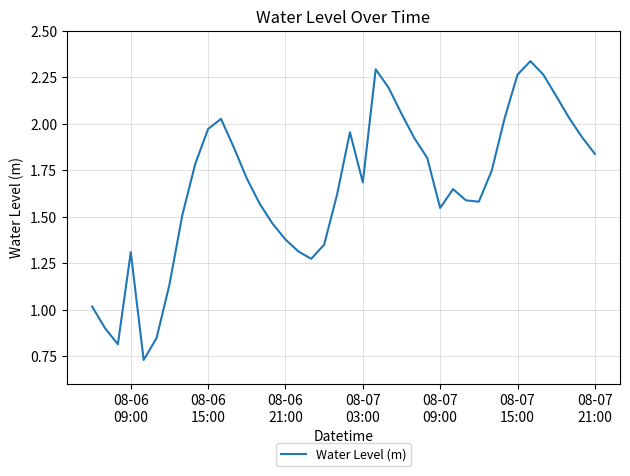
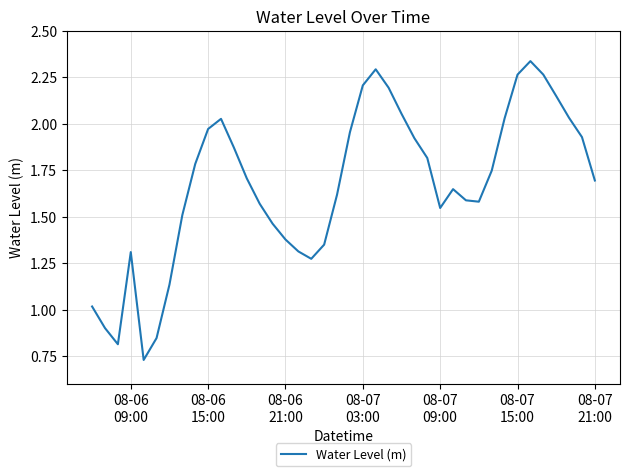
08-07 03:00: 1.68 -> 2.21
08-07 21:00: 1.84 -> 1.69
